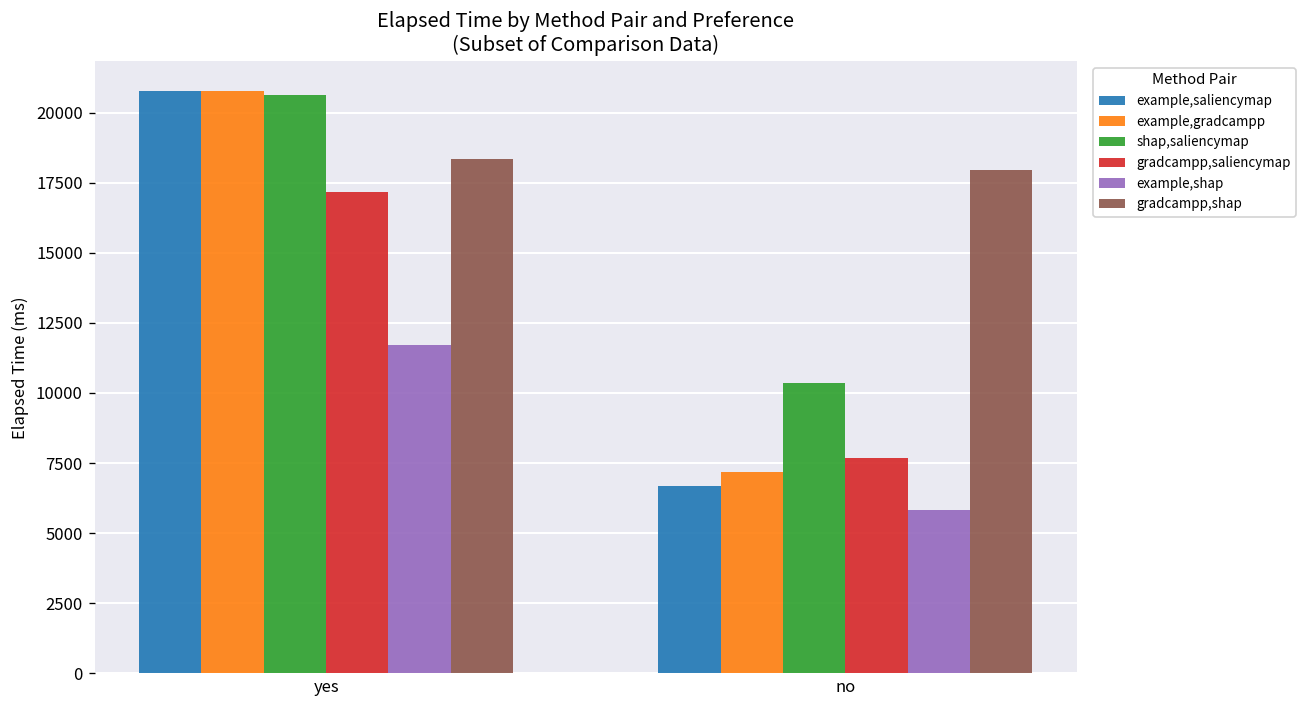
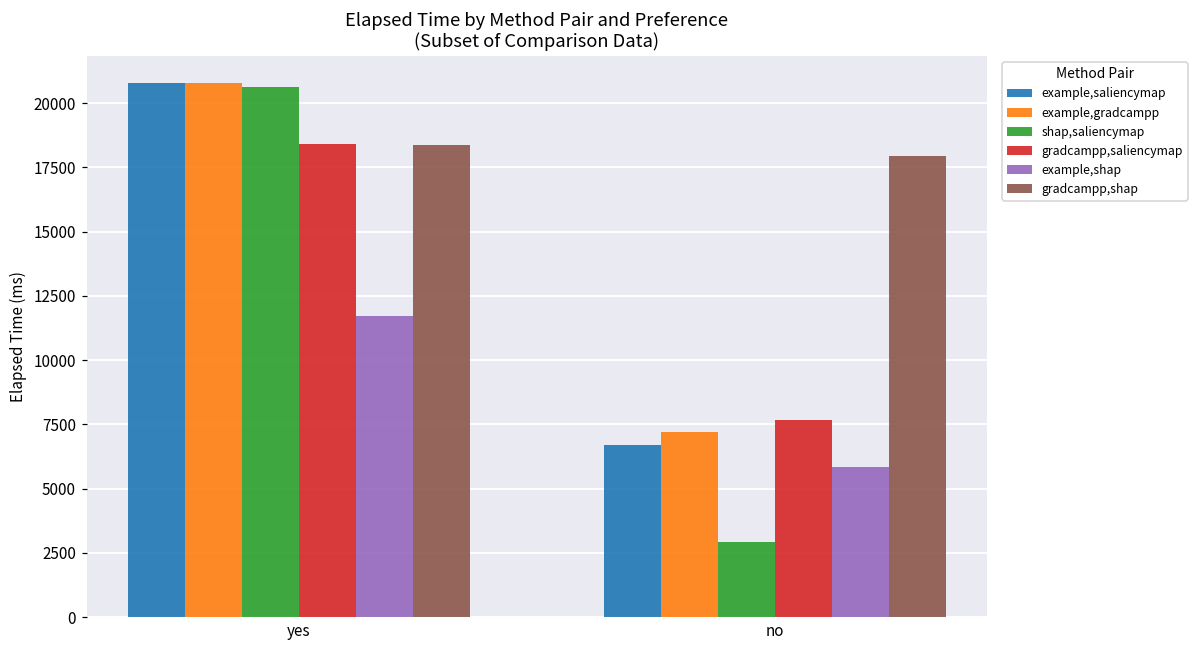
gradcampp,saliencymap, yes: 17200 -> 18400
shap,saliencymap, no: 10300 -> 2900
